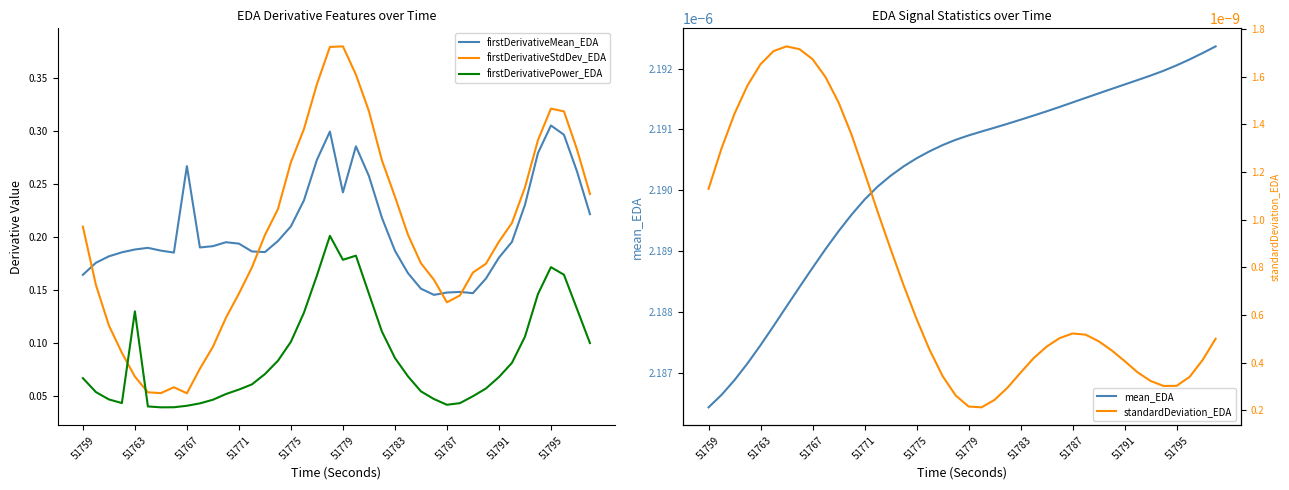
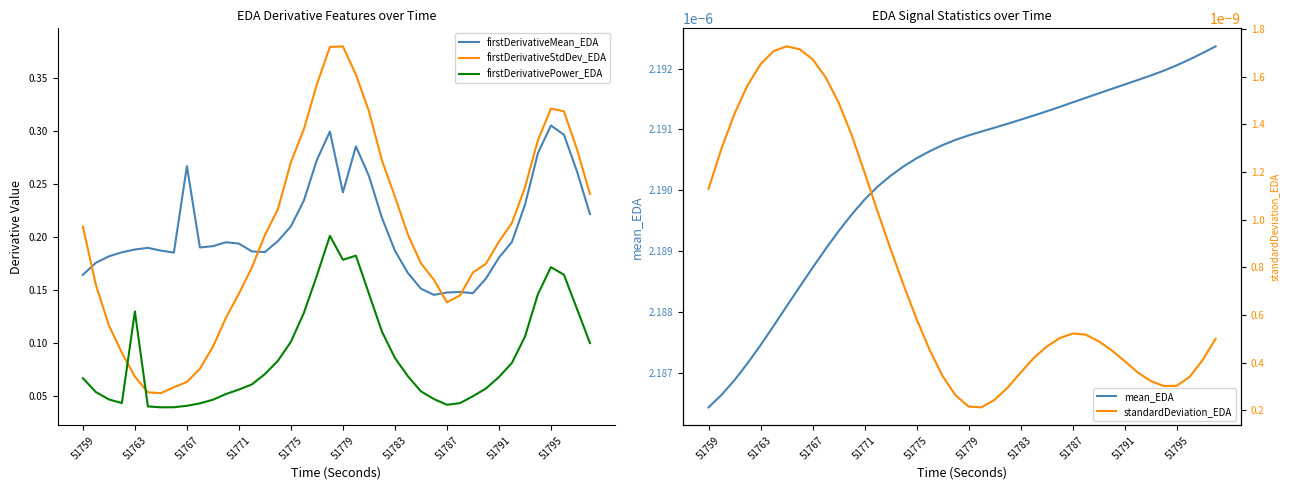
EDA Derivative Features over Time, firstDerivativeStdDev_EDA, 51767: 0.053 -> 0.063
